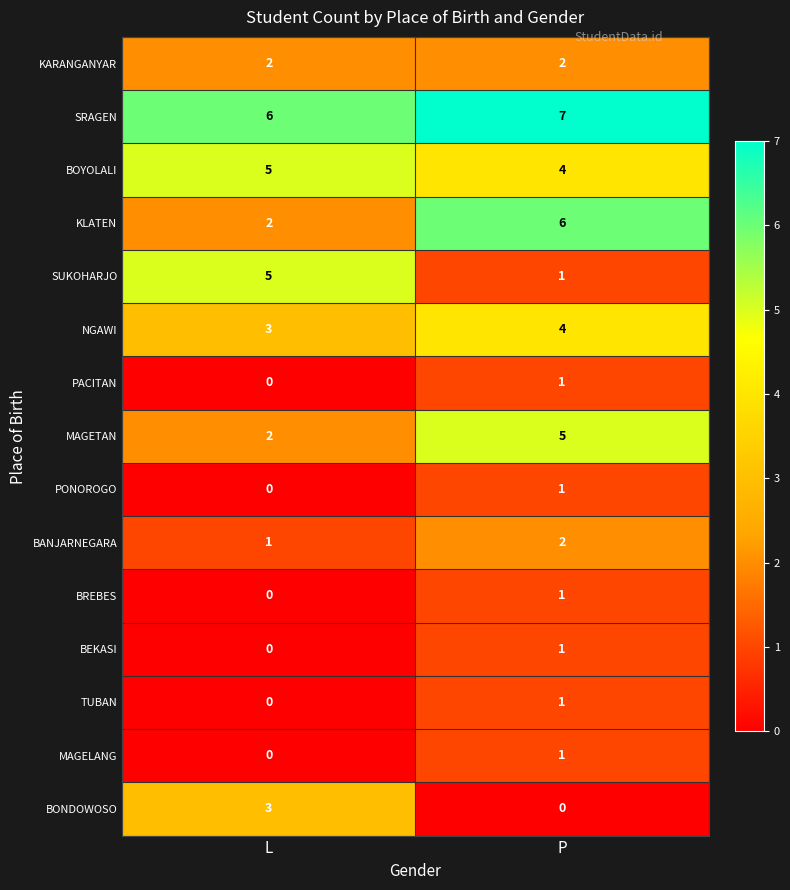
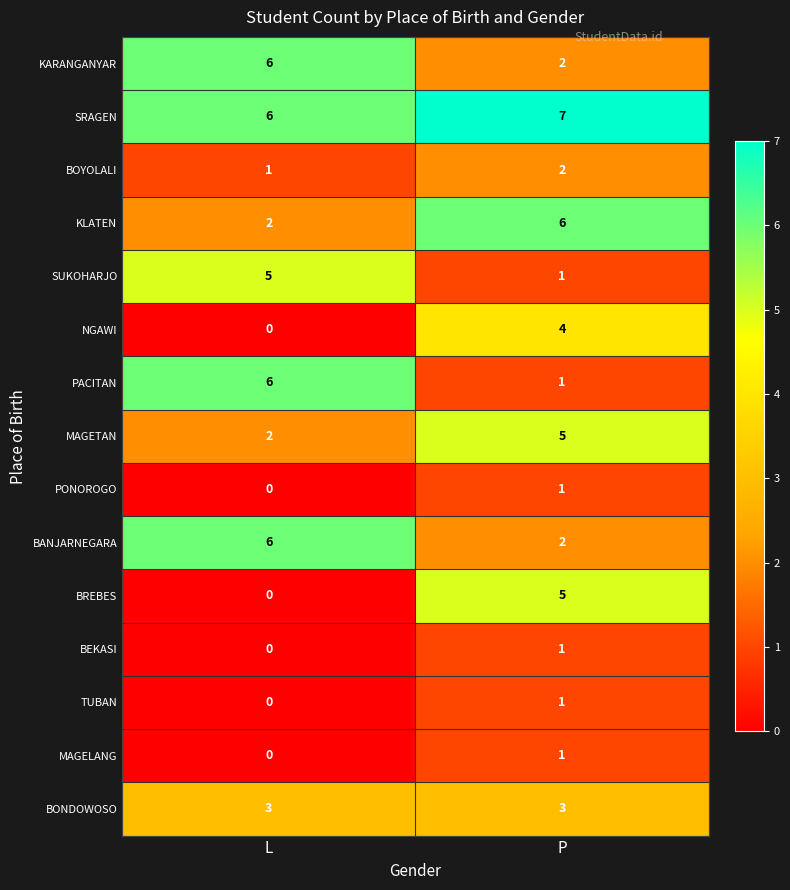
KARANGANYAR, L: 2 -> 6
BOYOLALI, L: 5 -> 1
BOYOLALI, P: 4 -> 2
NGAWI, L: 3 -> 0
PACITAN, L: 0 -> 6
BANJARNEGARA, L: 1 -> 6
BREBES, P: 1 -> 5
BONDOWOSO, P: 0 -> 3
